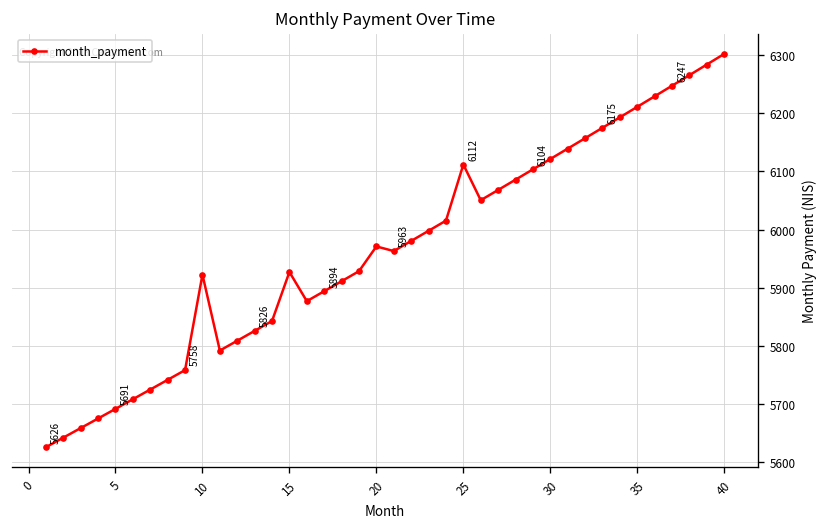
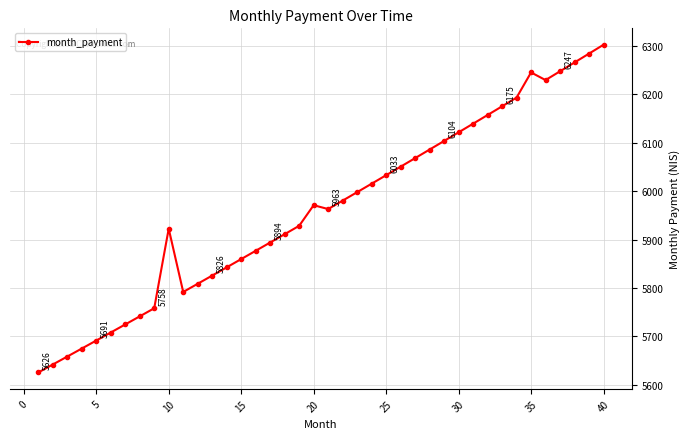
15: 5930 -> 5860
25: 6112 -> 6033
35: 6210 -> 6240
